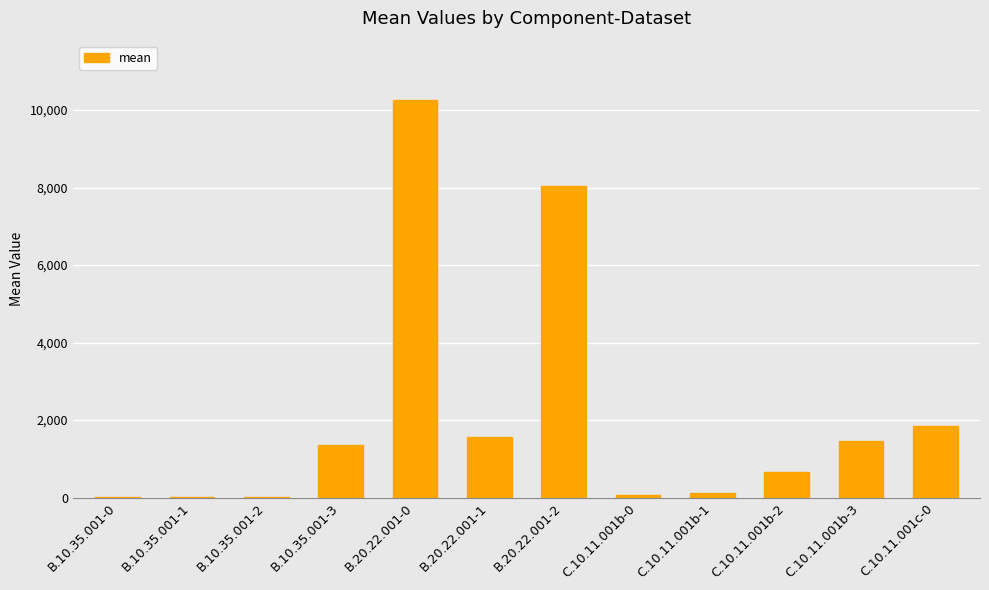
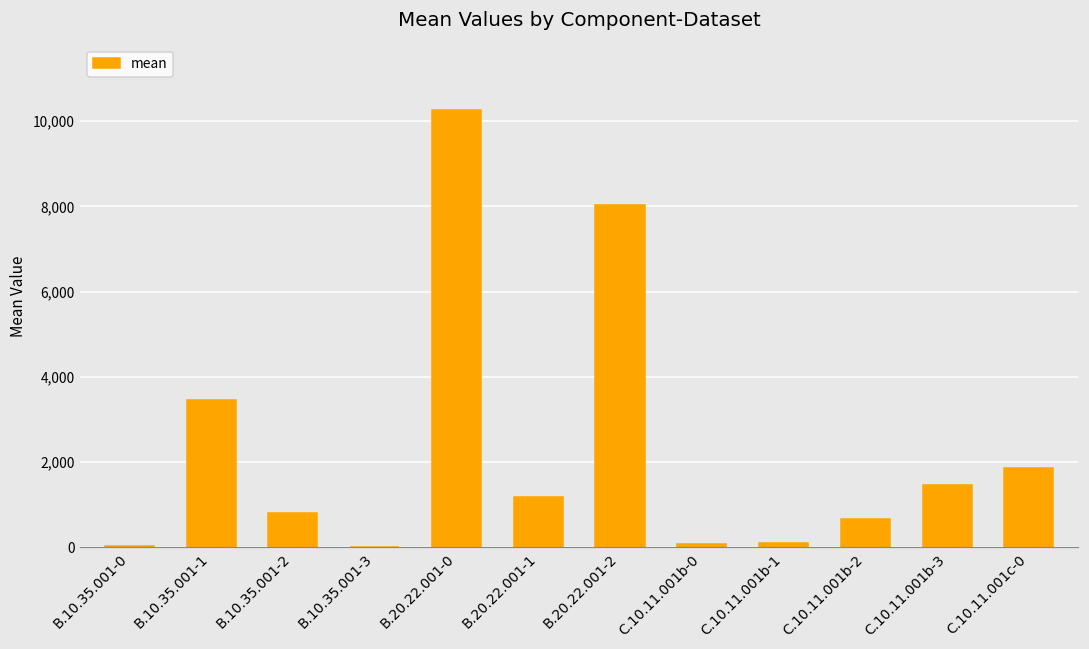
B.10.35.001-1: 0 -> 3,500
B.10.35.001-2: 0 -> 800
B.10.35.001-3: 1,300 -> 0
B.20.22.001-1: 1,600 -> 1,200
